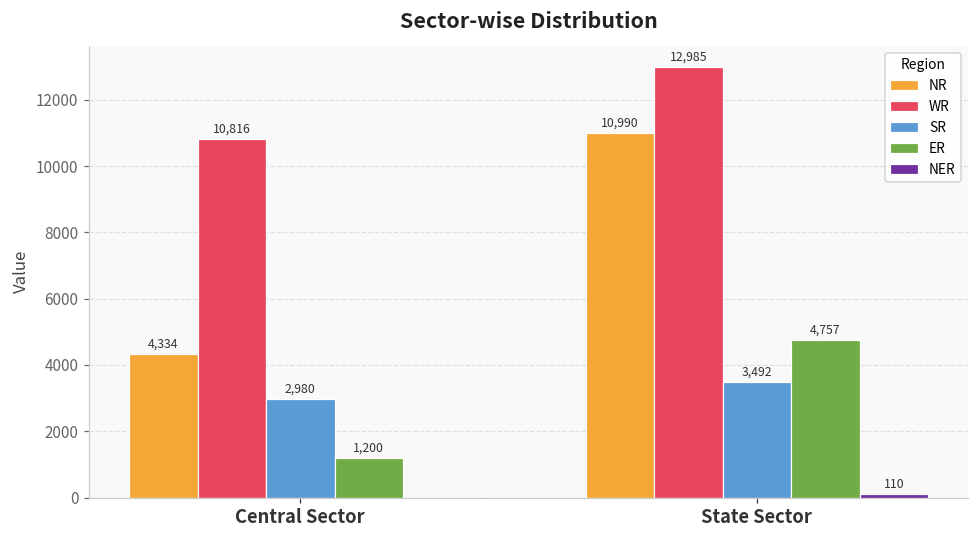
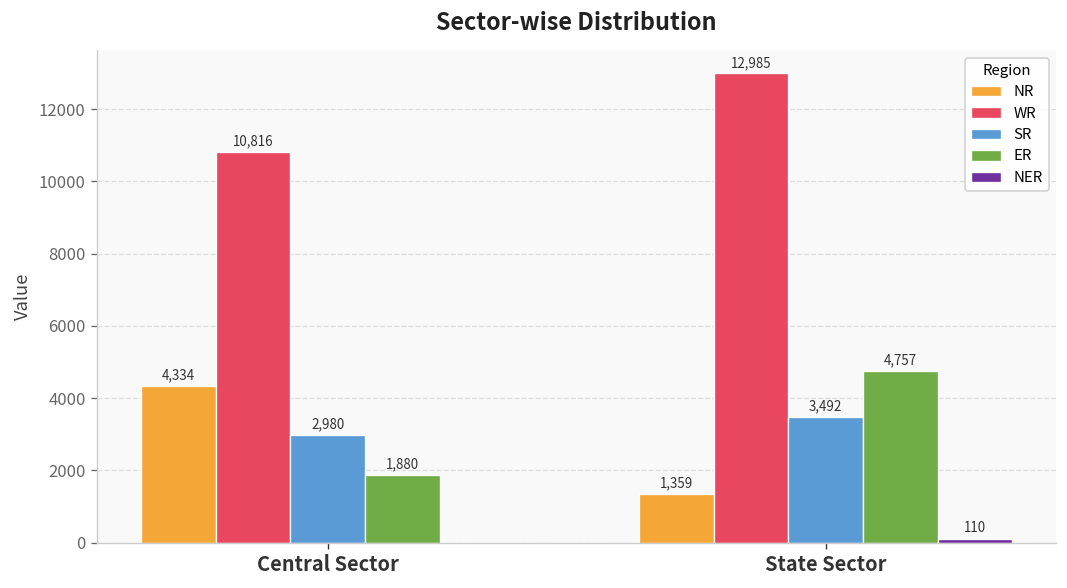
ER, Central Sector: 1,200 -> 1,880
NR, State Sector: 10,990 -> 1,359
